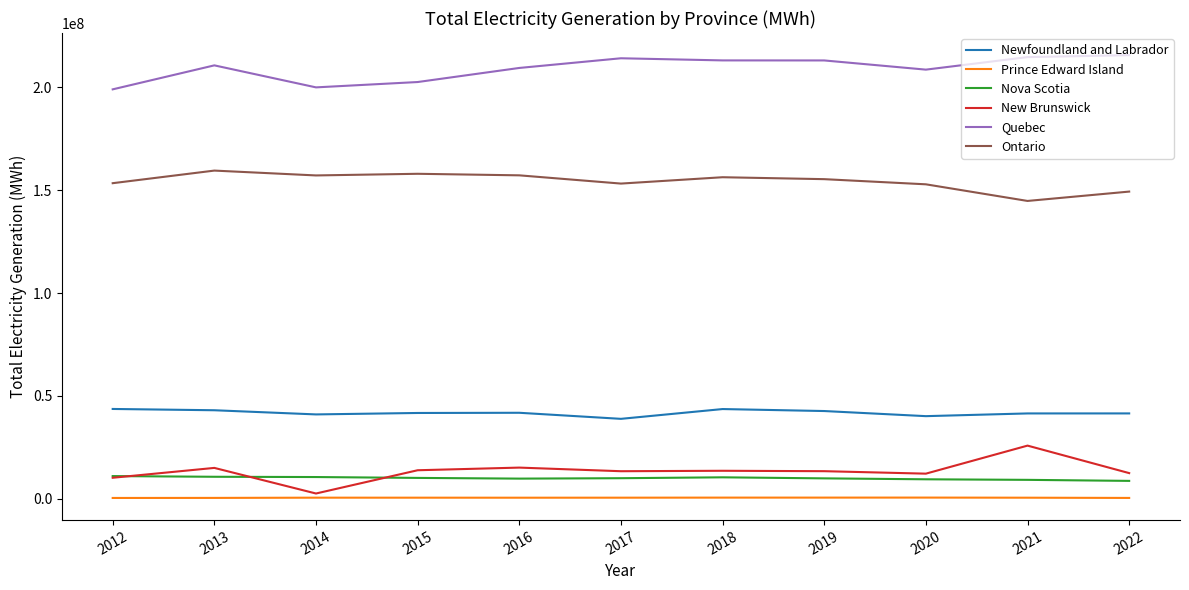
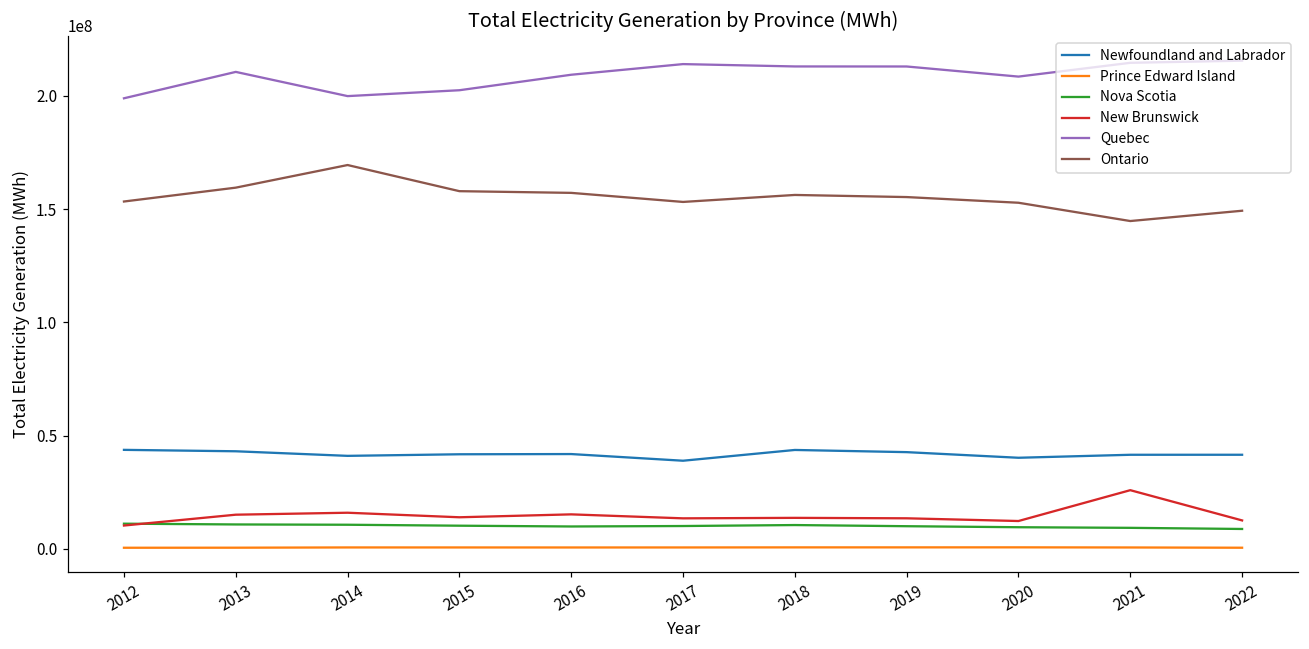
New Brunswick, 2014: 3000000 -> 16000000
Ontario, 2014: 157000000 -> 169000000
